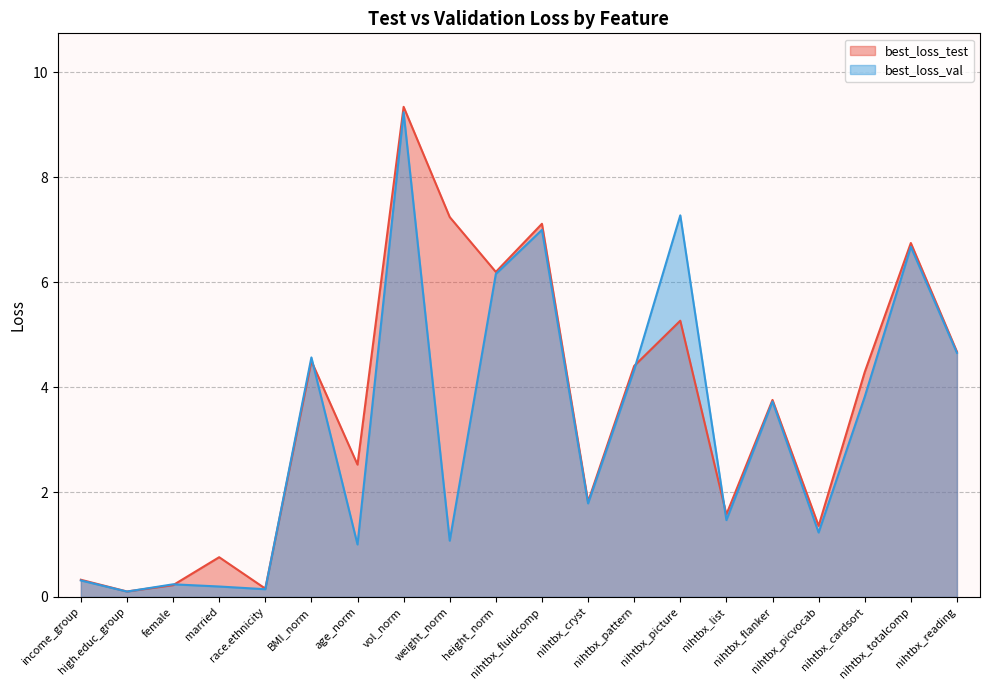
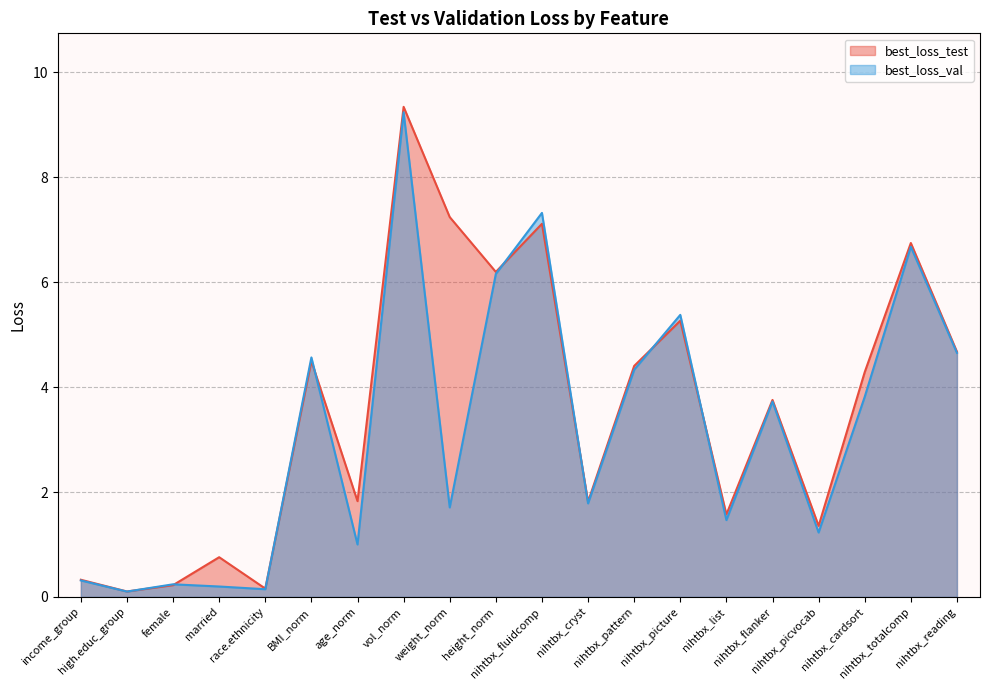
best_loss_test, age_norm: 2.5 -> 1.8
best_loss_val, weight_norm: 1.1 -> 1.7
best_loss_val, nihtbx_fluidcomp: 7.0 -> 7.3
best_loss_val, nihtbx_picture: 7.3 -> 5.4
